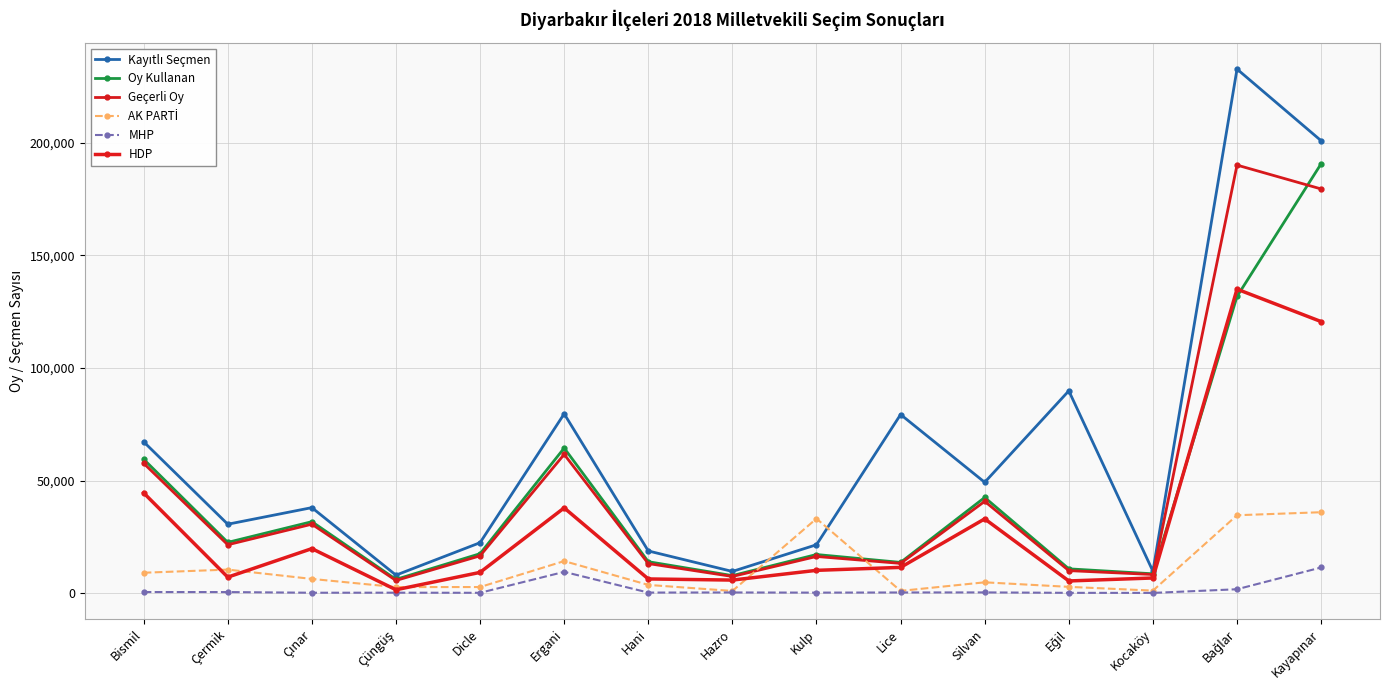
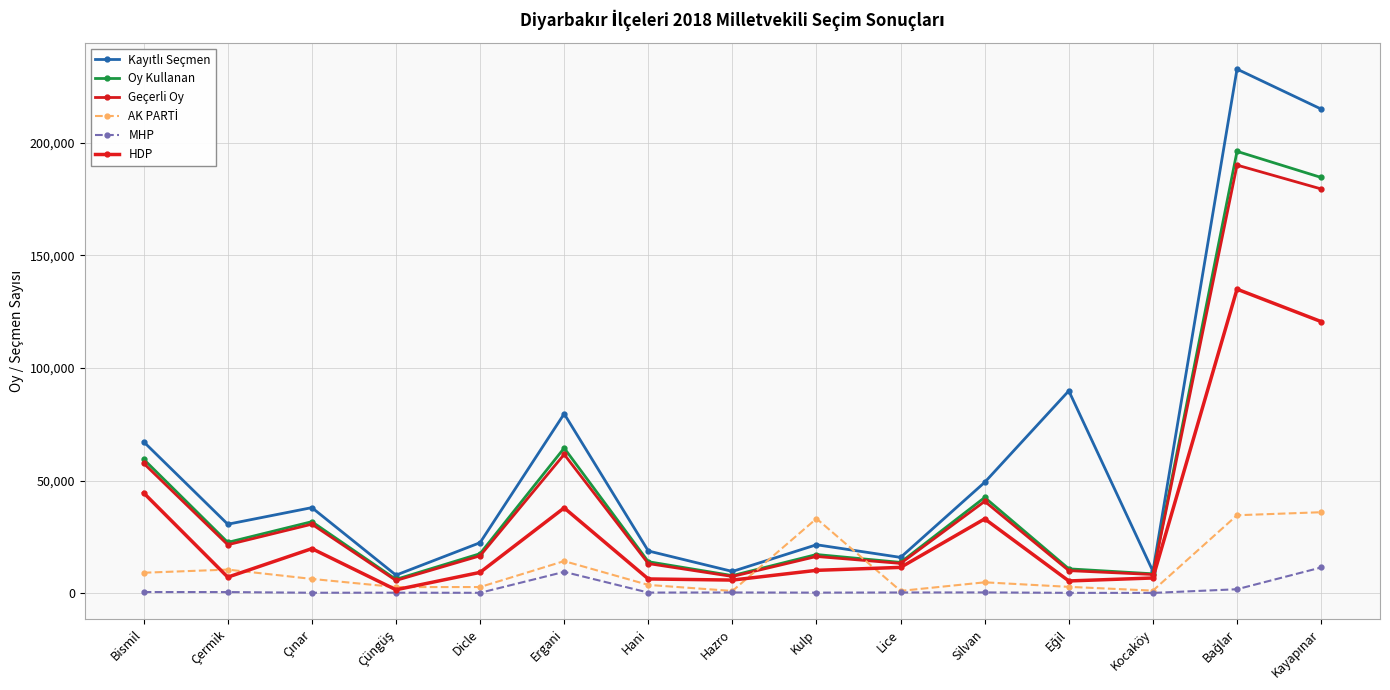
Kayıtlı Seçmen, Lice: 79,000 -> 16,000
Oy Kullanan, Bağlar: 132,000 -> 196,000
Kayıtlı Seçmen, Kayapınar: 201,000 -> 215,000
Oy Kullanan, Kayapınar: 191,000 -> 185,000
